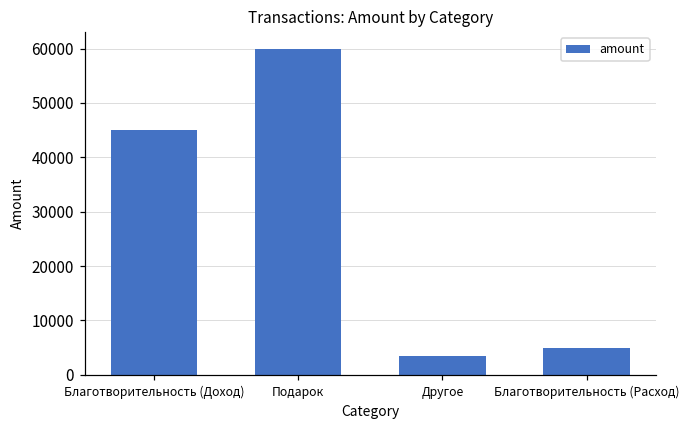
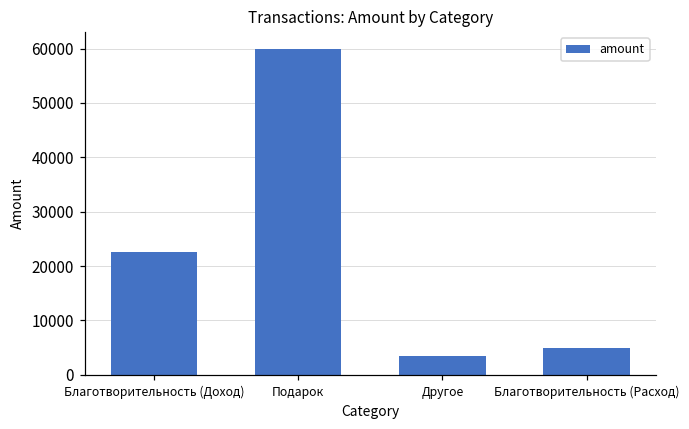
Благотворительность (Доход): 45000 -> 23000
